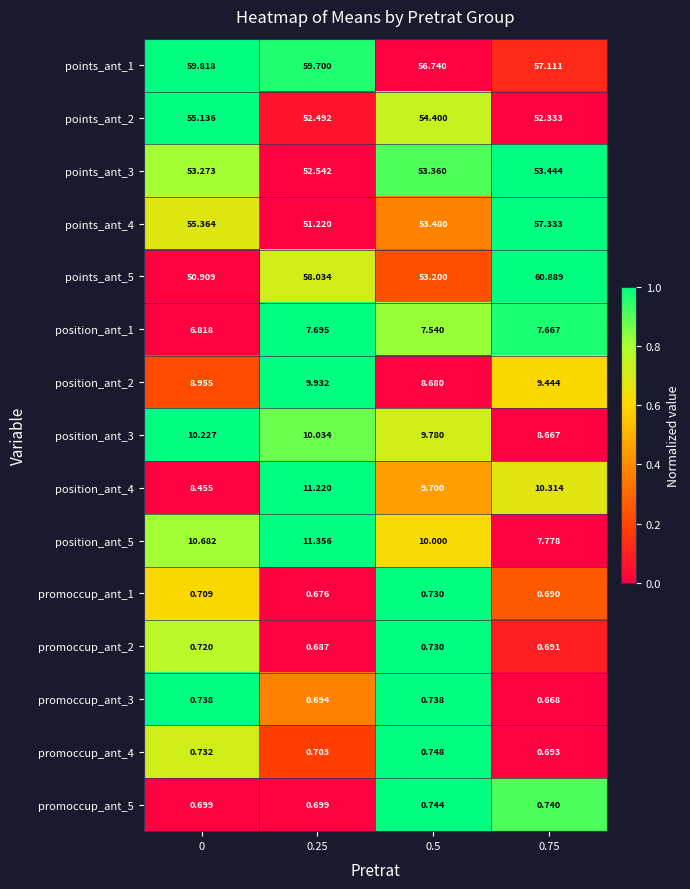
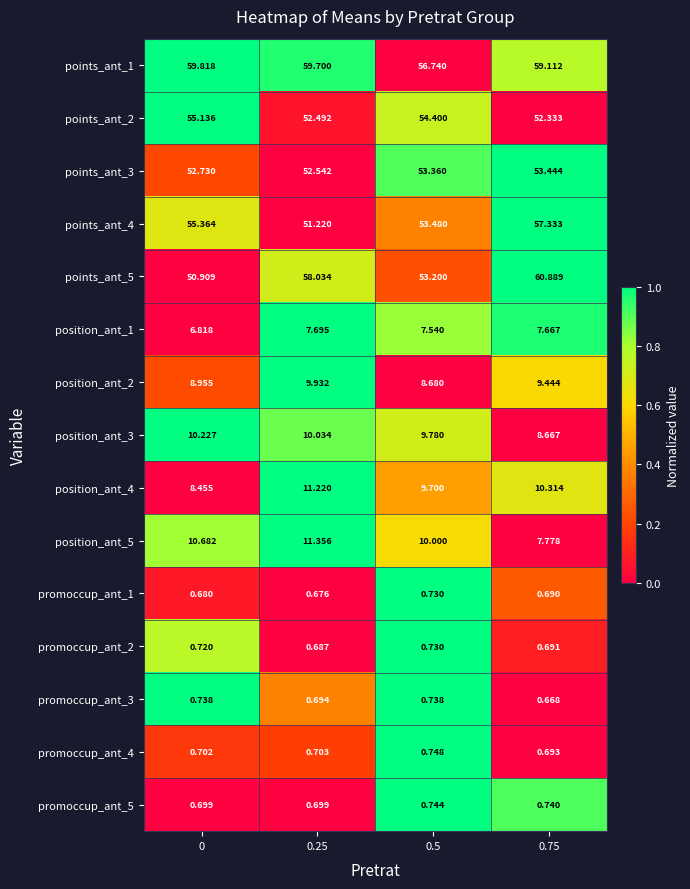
points_ant_1, 0.75: 57.111 -> 59.112
points_ant_3, 0: 53.273 -> 52.730
promoccup_ant_1, 0: 0.709 -> 0.680
promoccup_ant_4, 0: 0.732 -> 0.702
